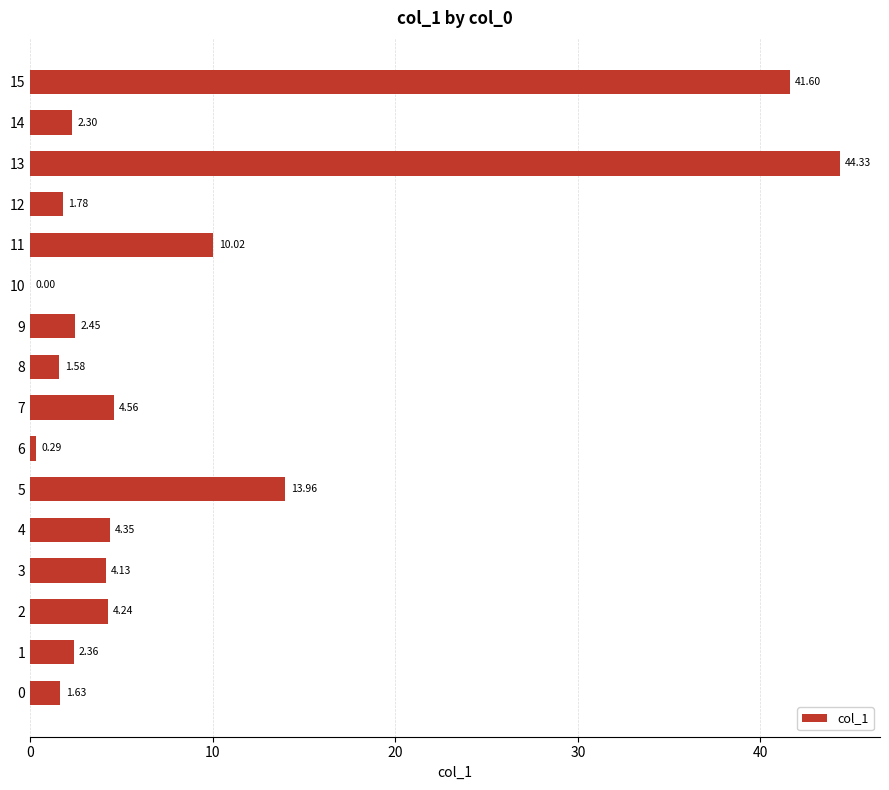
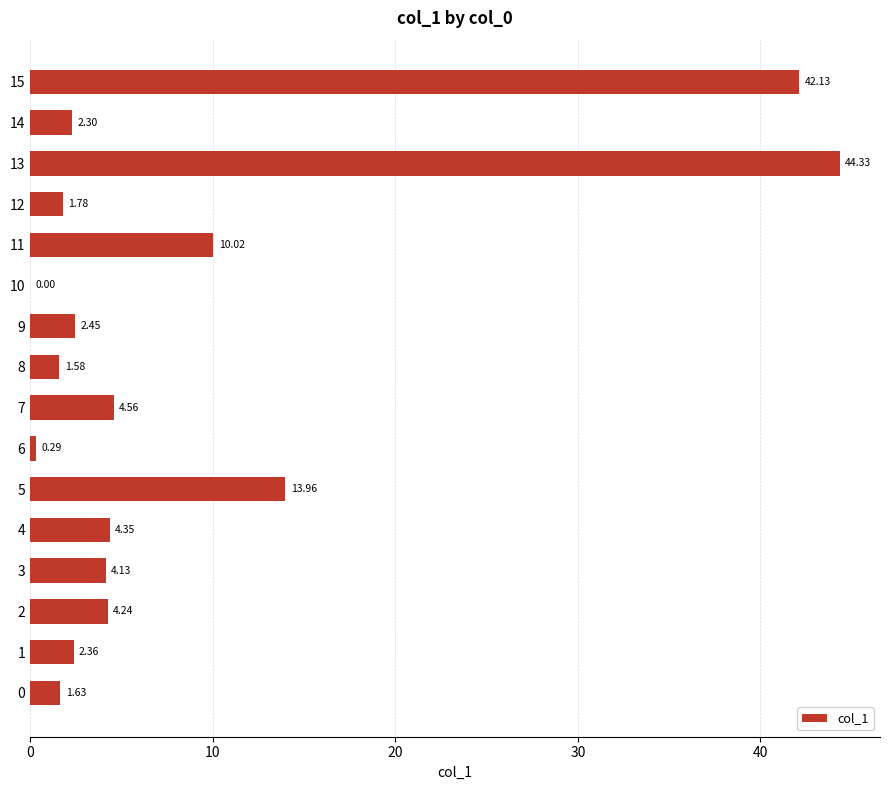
15: 41.60 -> 42.13
